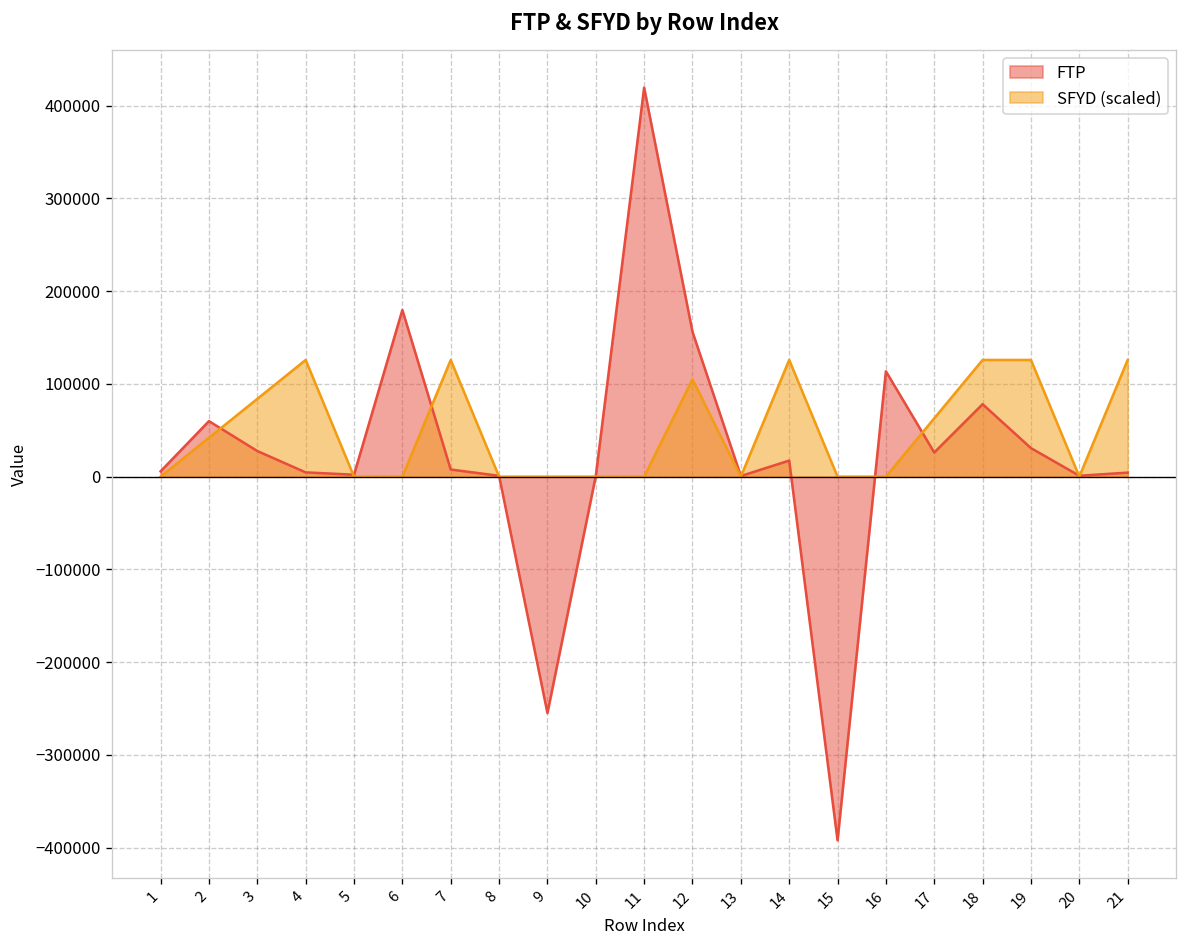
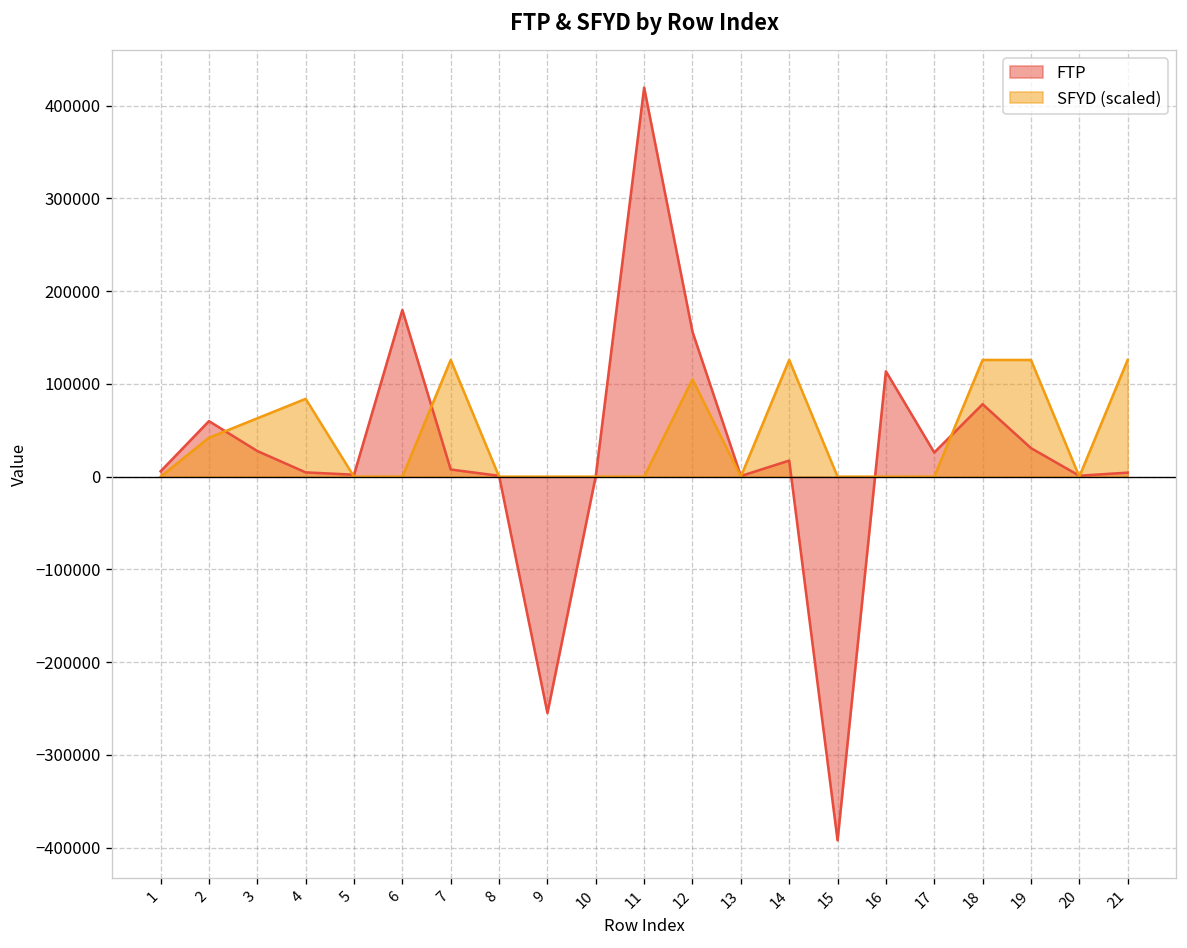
SFYD (scaled), 3: 80000 -> 60000
SFYD (scaled), 4: 130000 -> 80000
SFYD (scaled), 17: 60000 -> 0
